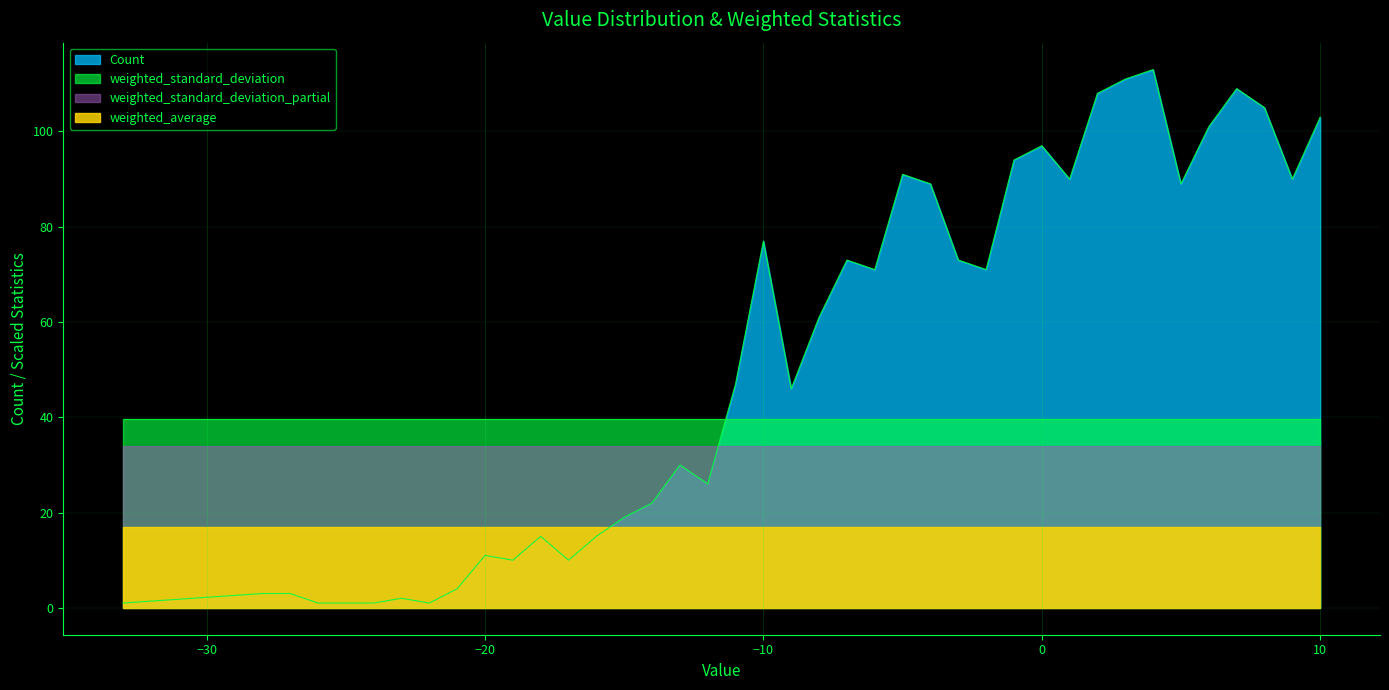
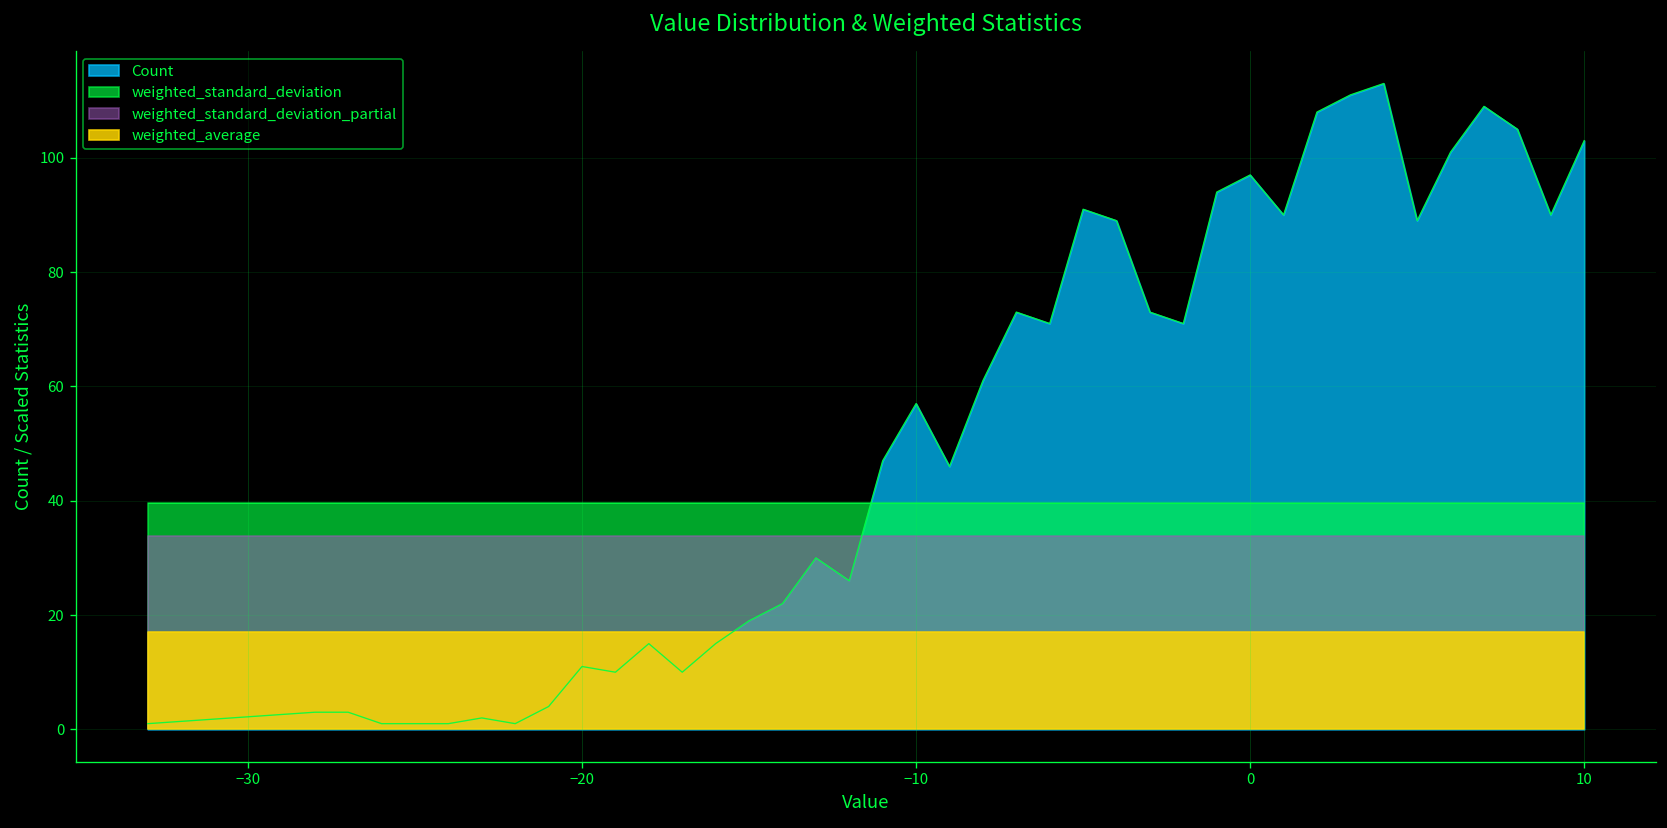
Count, −10: 77 -> 57
